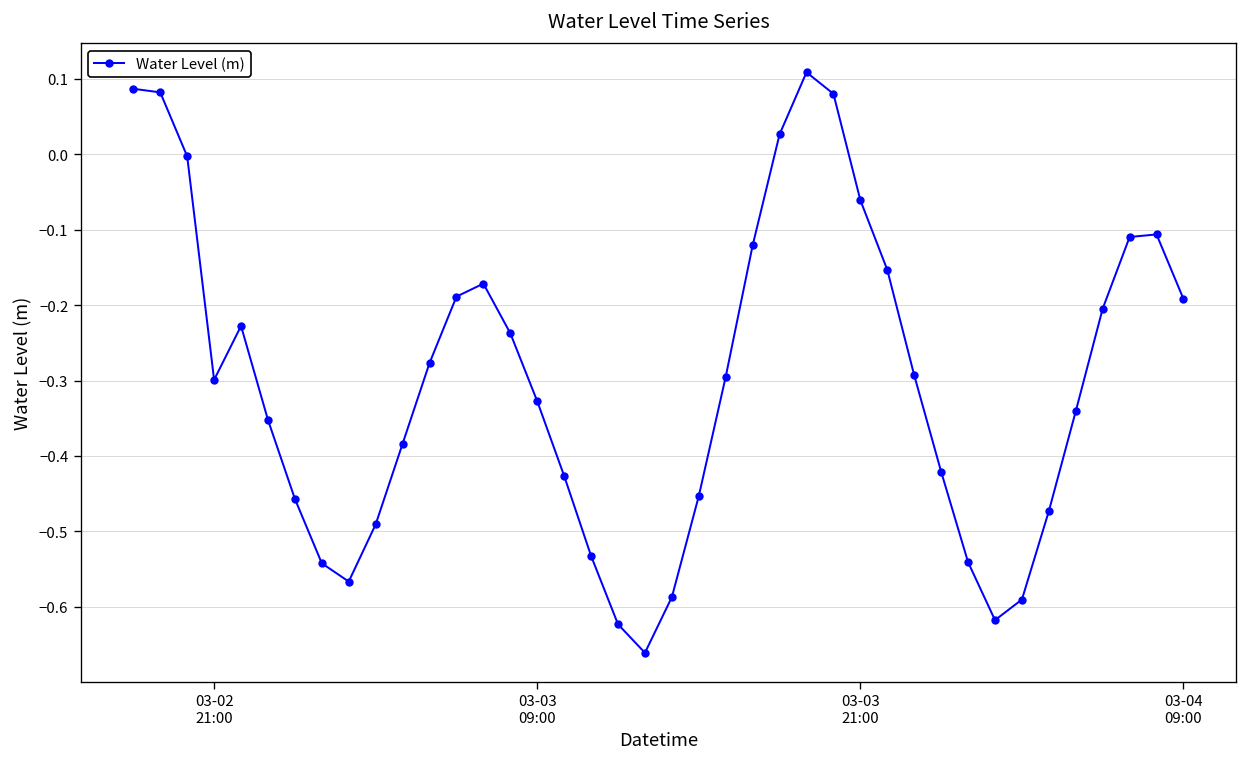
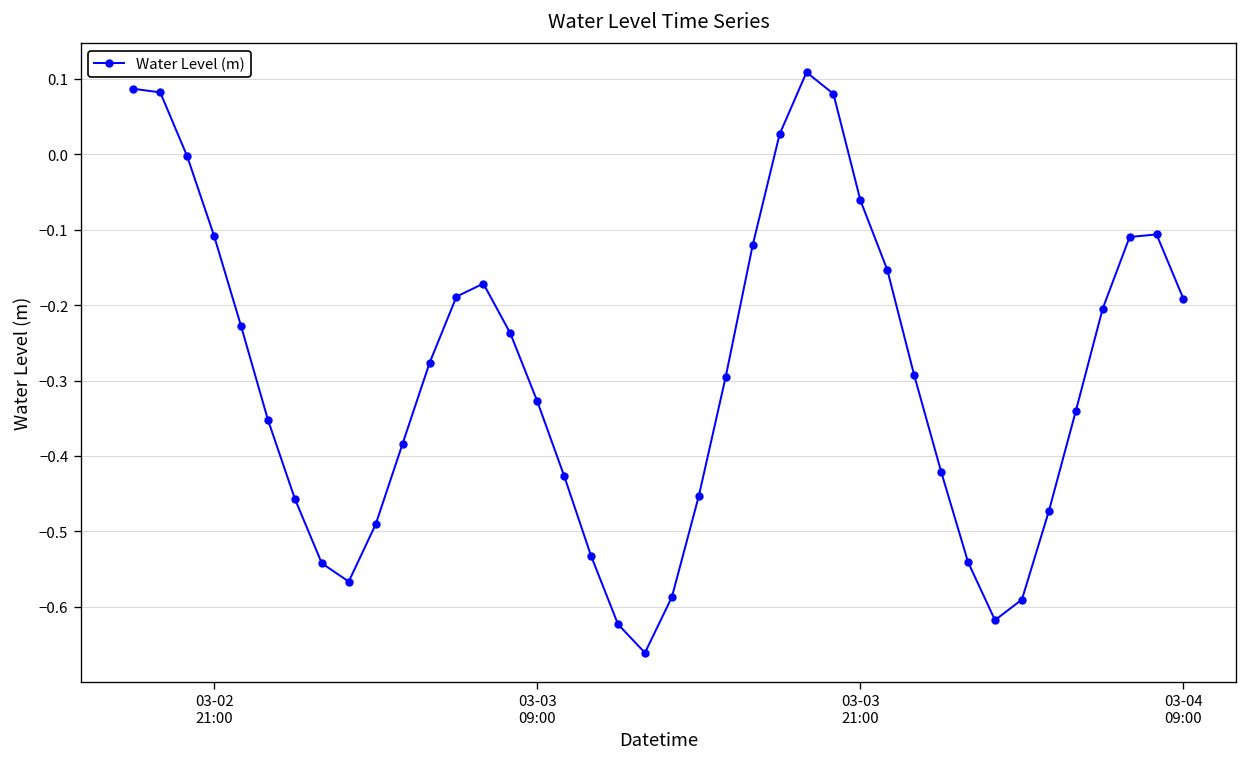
03-02 21:00: -0.30 -> -0.11
